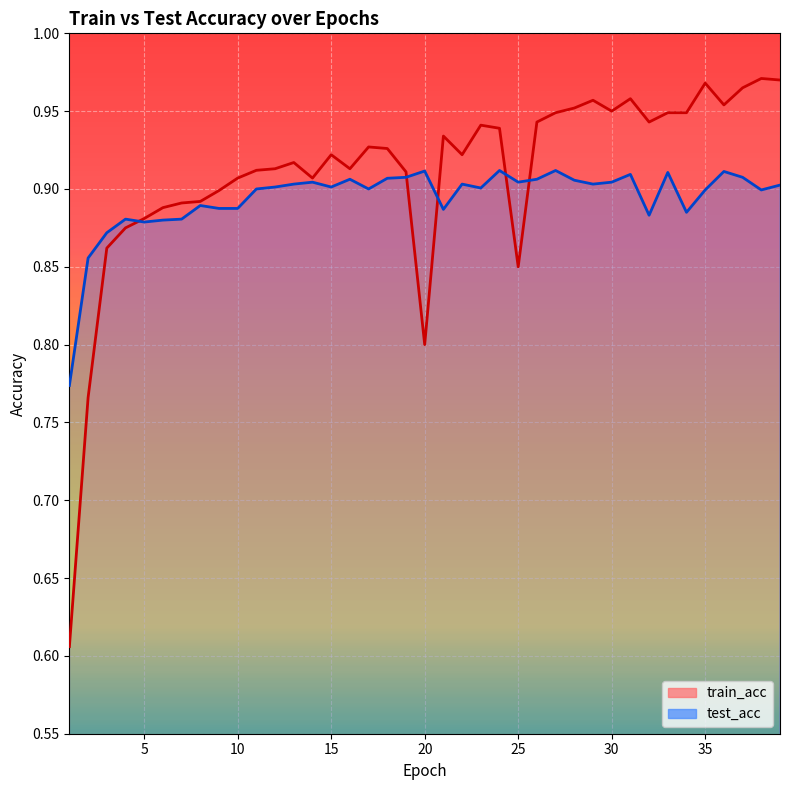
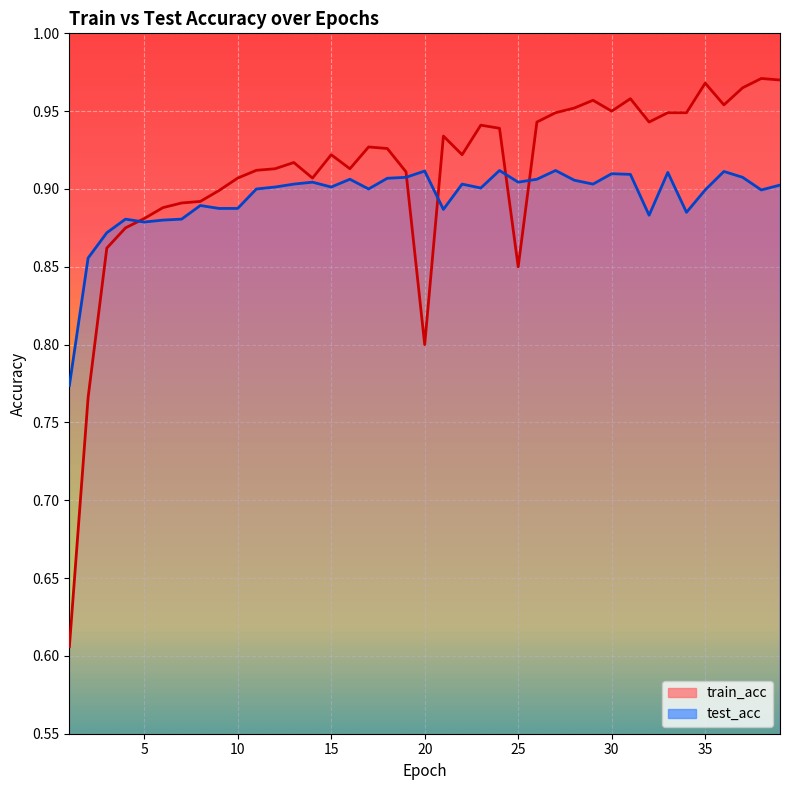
test_acc, 30: 0.904 -> 0.910
